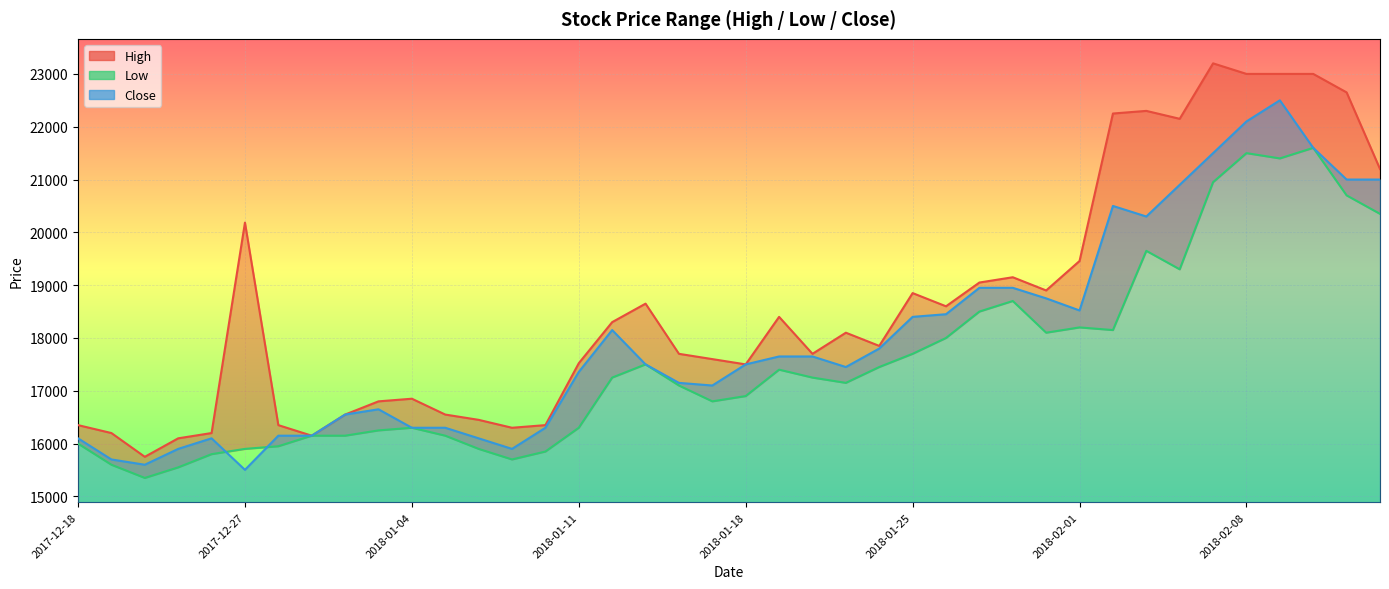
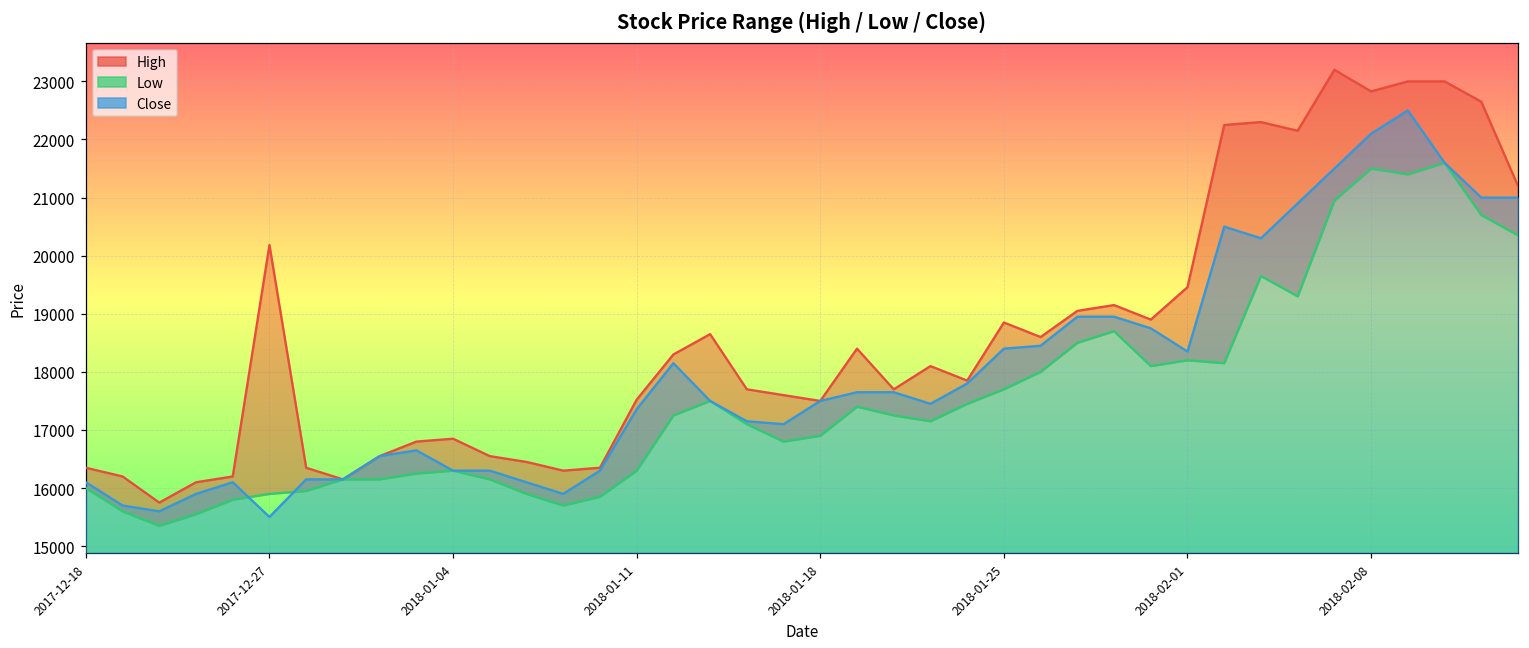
Close, 2018-02-01: 18500 -> 18400
High, 2018-02-08: 23000 -> 22800
